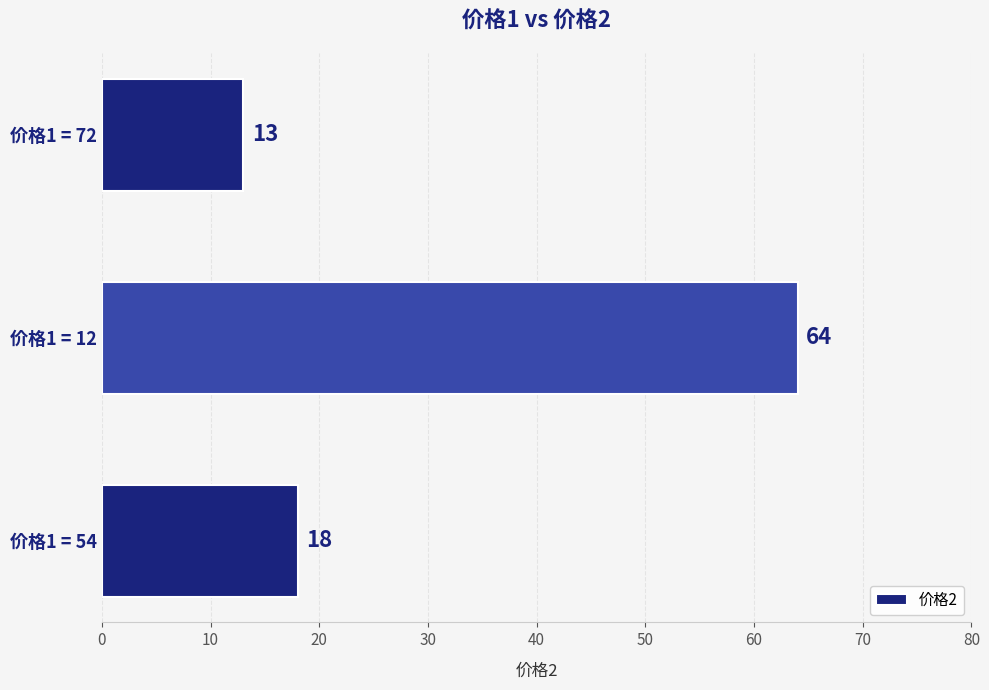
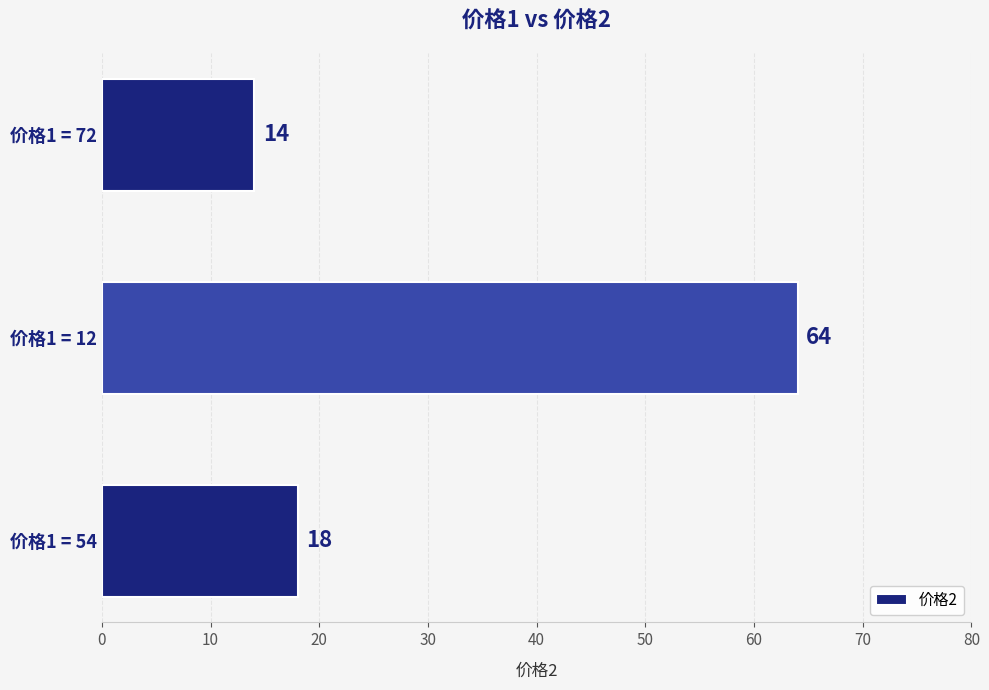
价格1 = 72: 13 -> 14
